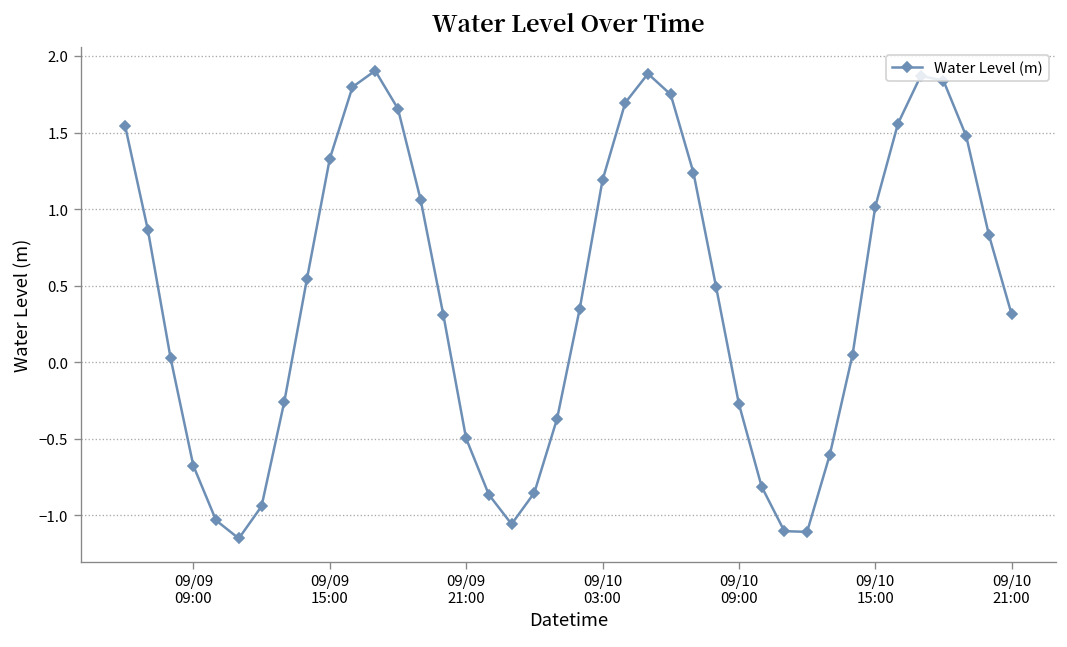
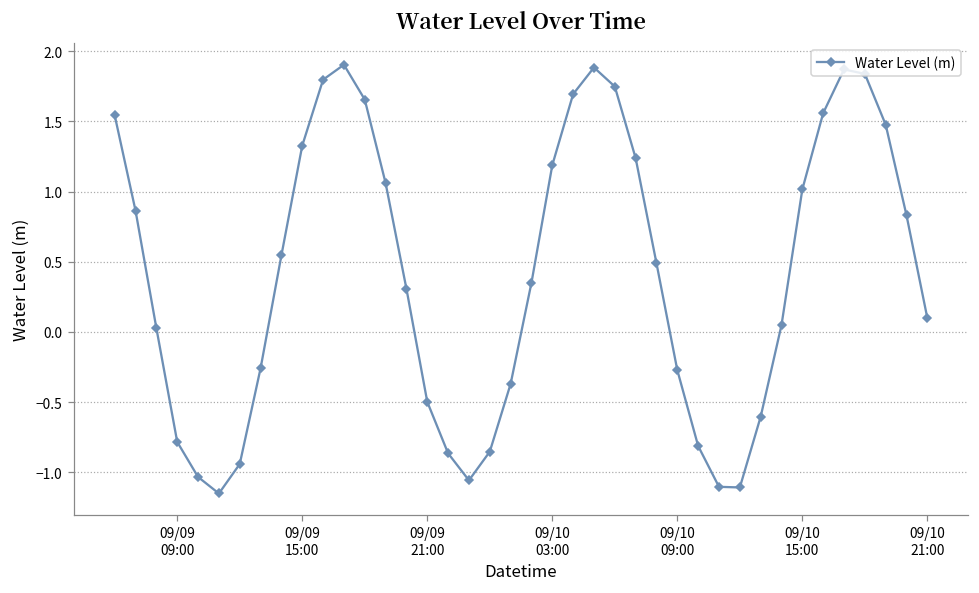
09/09 09:00: -0.68 -> -0.78
09/10 21:00: 0.31 -> 0.10
